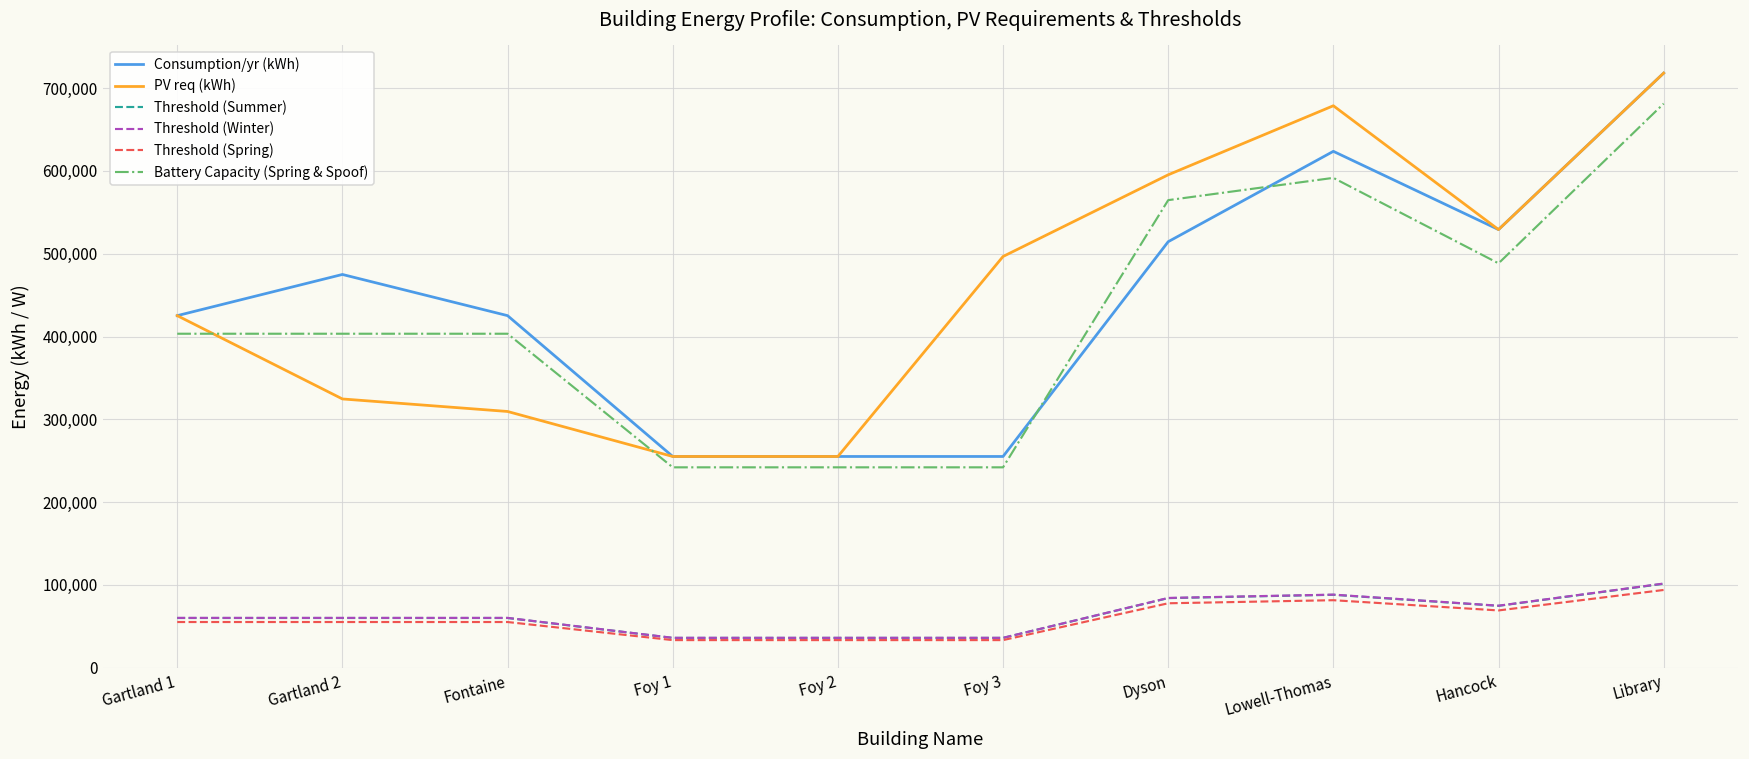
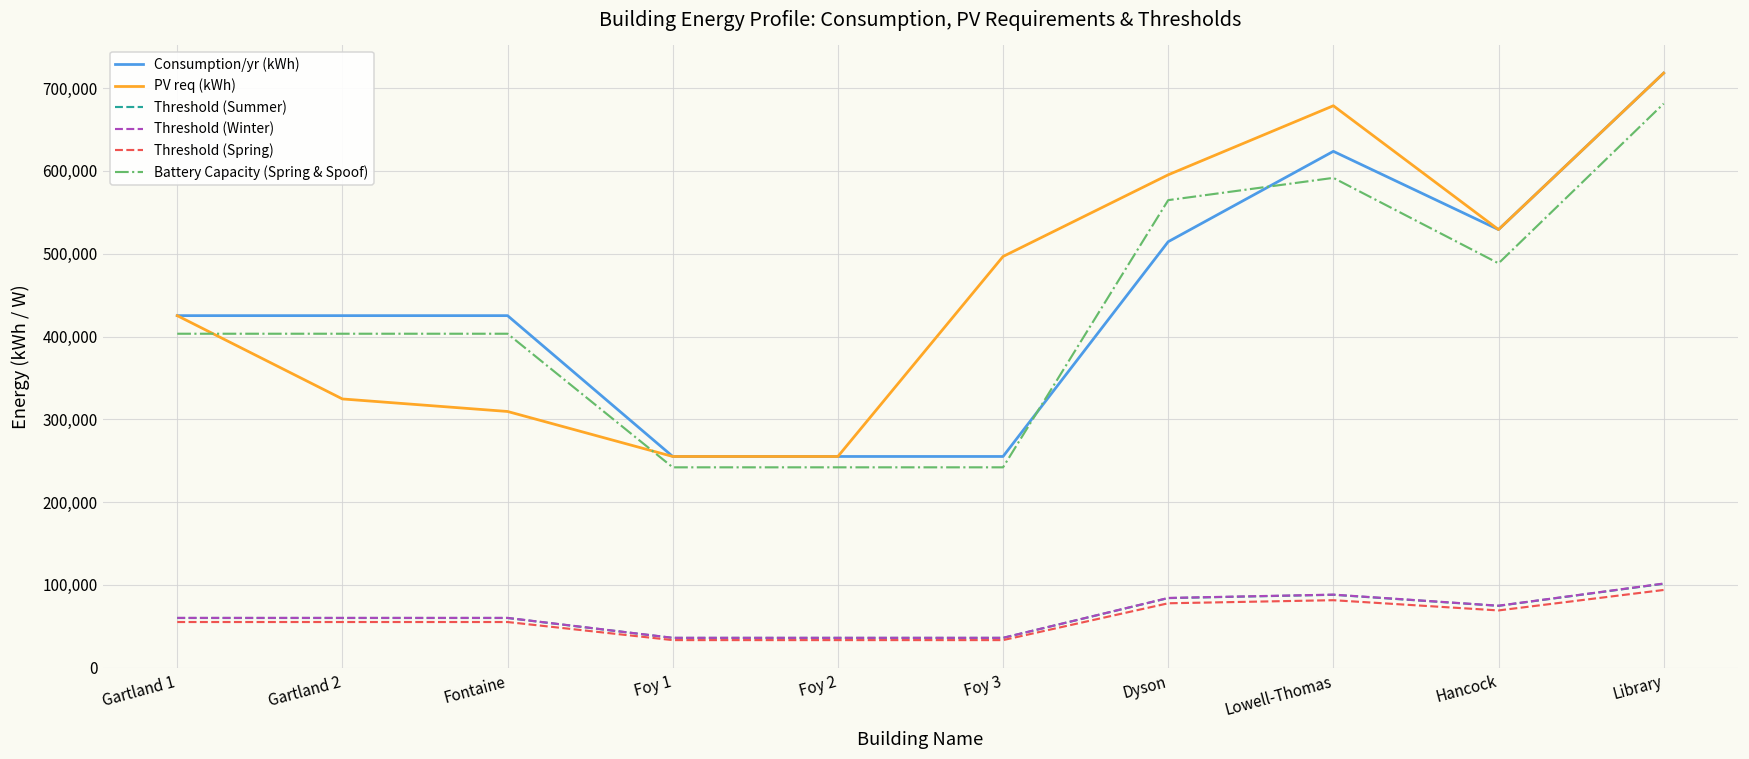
Consumption/yr (kWh), Gartland 2: 470,000 -> 430,000
